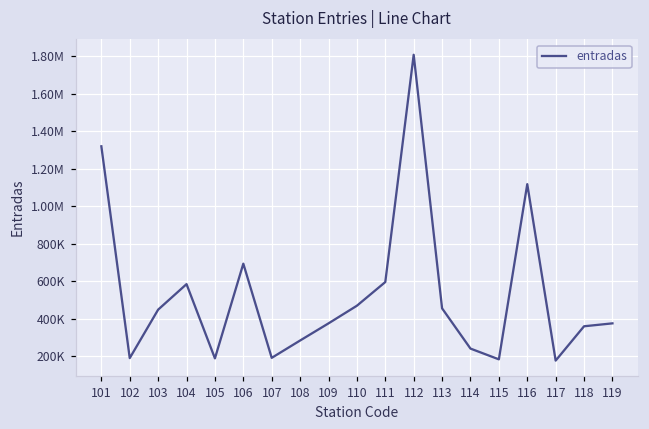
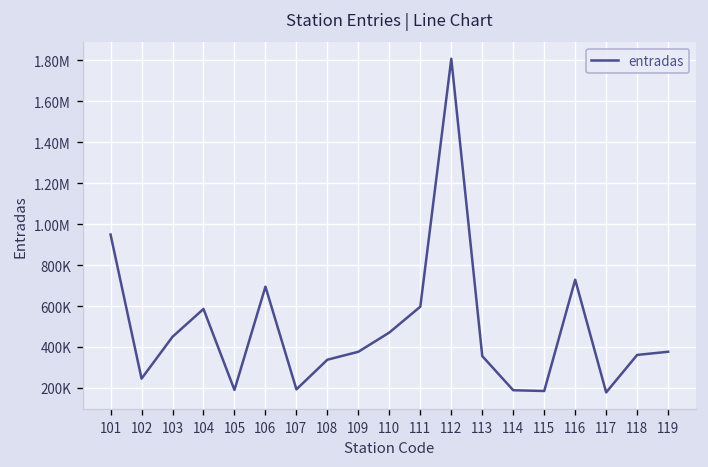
101: 1320000 -> 950000
102: 190000 -> 250000
108: 290000 -> 340000
113: 460000 -> 360000
114: 240000 -> 190000
116: 1120000 -> 730000
